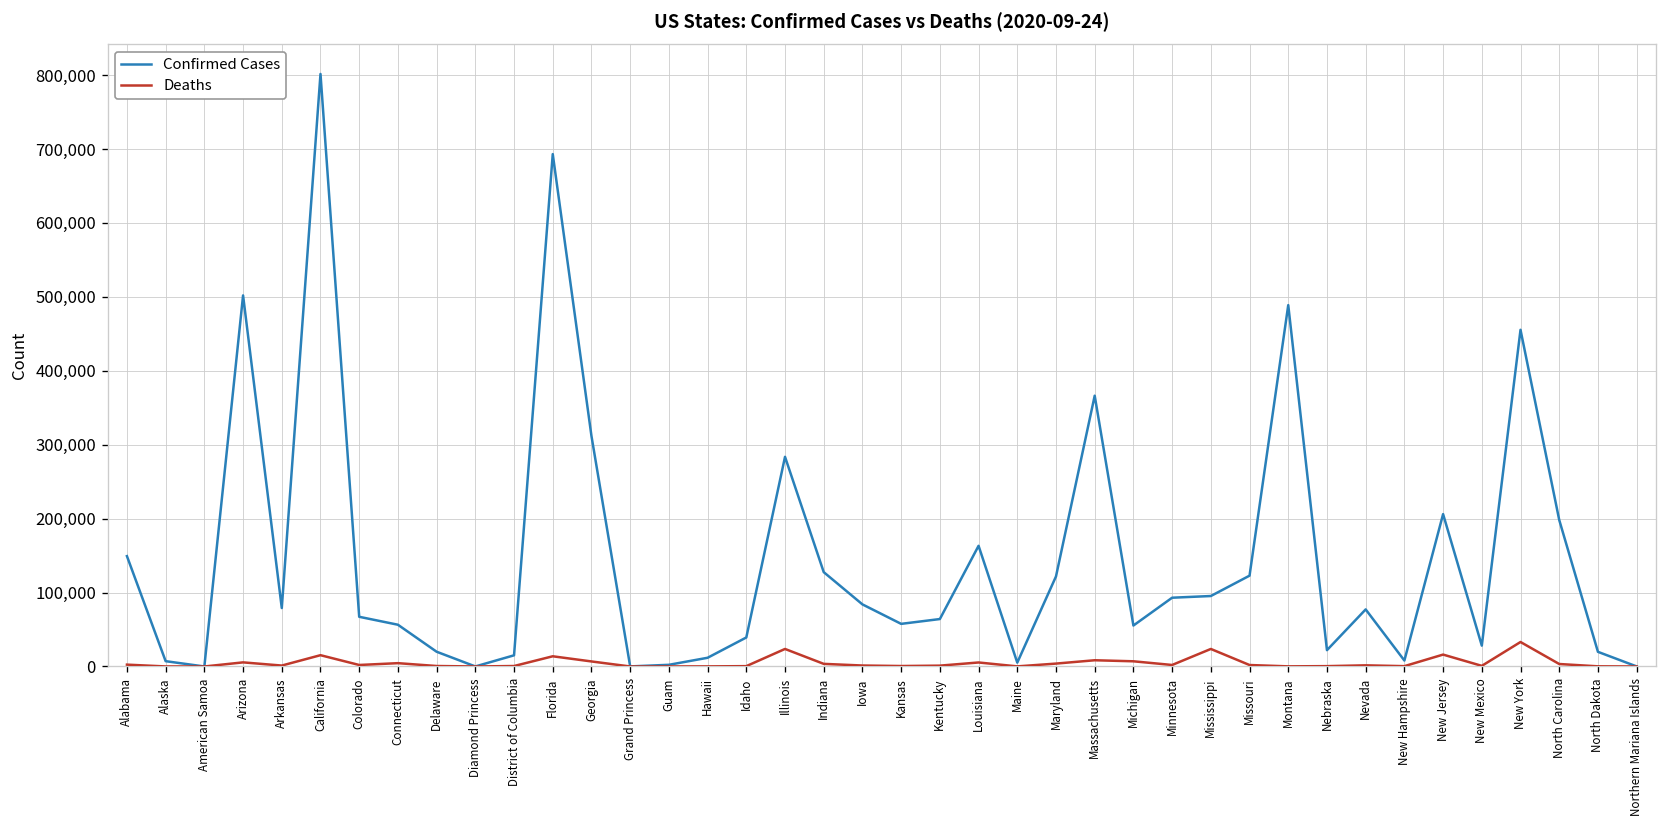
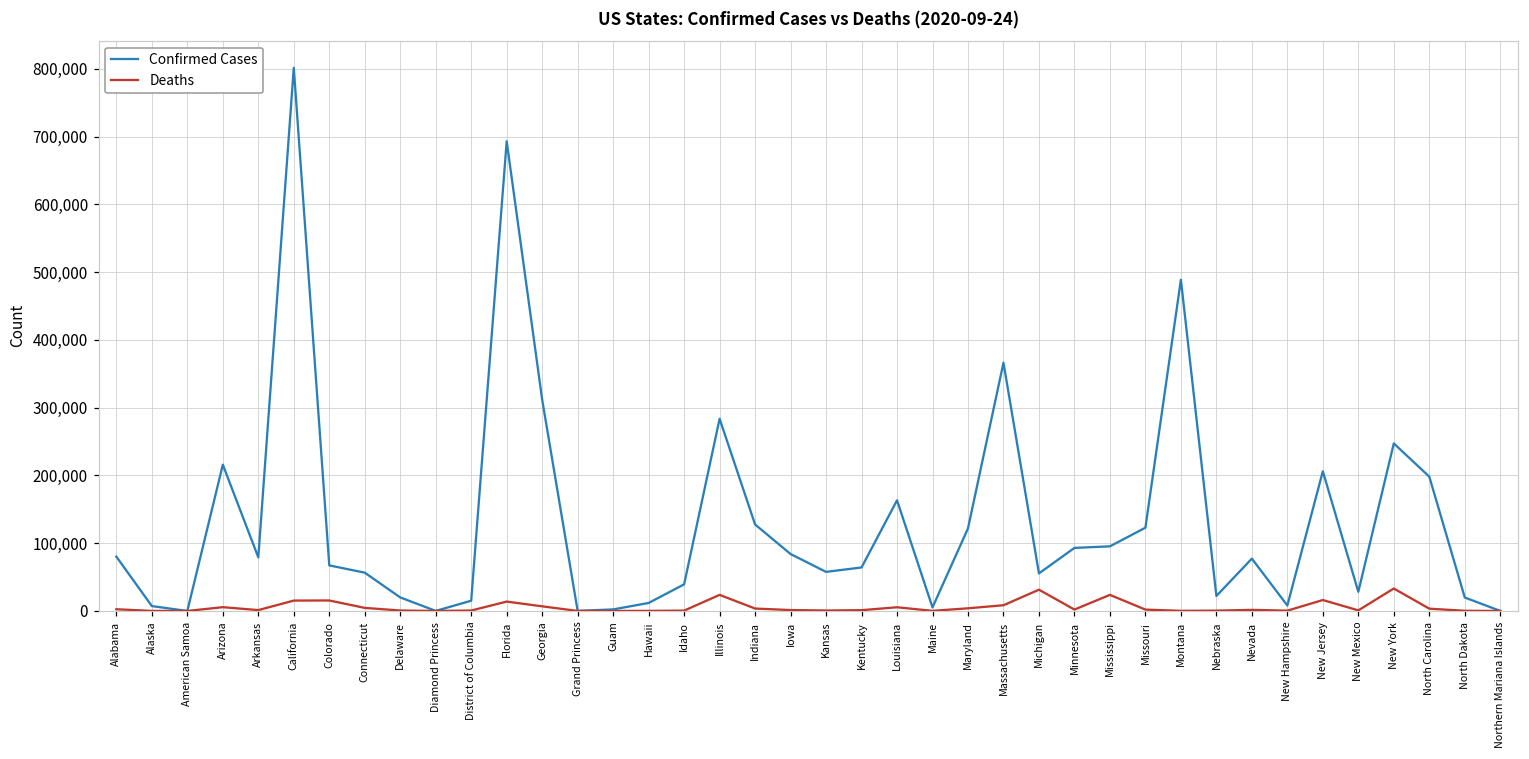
Confirmed Cases, Alabama: 150,000 -> 80,000
Confirmed Cases, Arizona: 500,000 -> 220,000
Deaths, Colorado: 0 -> 20,000
Deaths, Michigan: 10,000 -> 30,000
Confirmed Cases, New York: 460,000 -> 250,000
